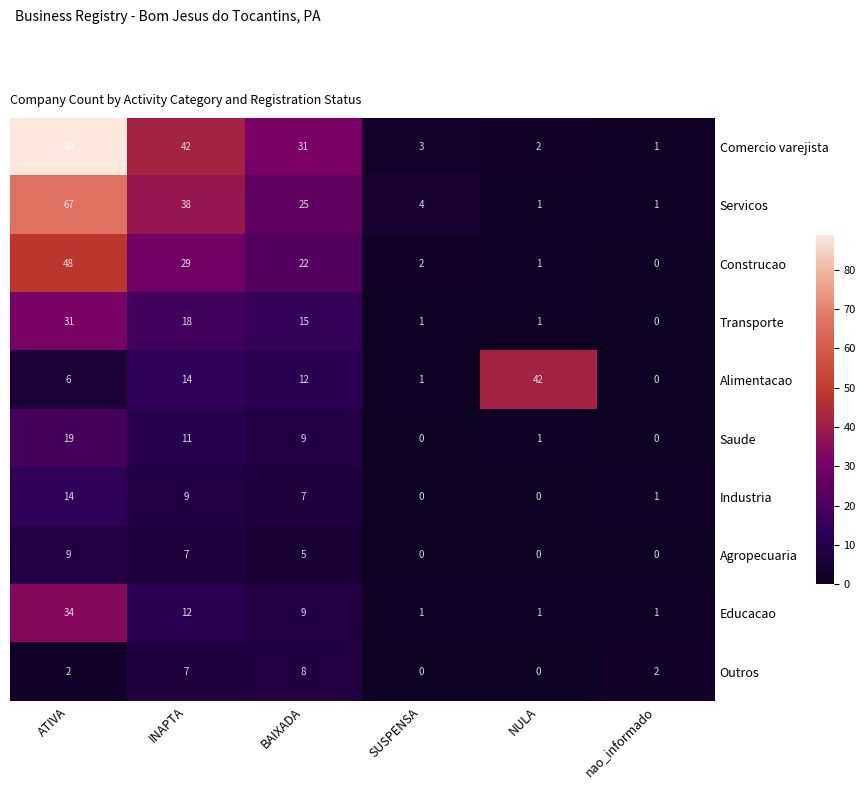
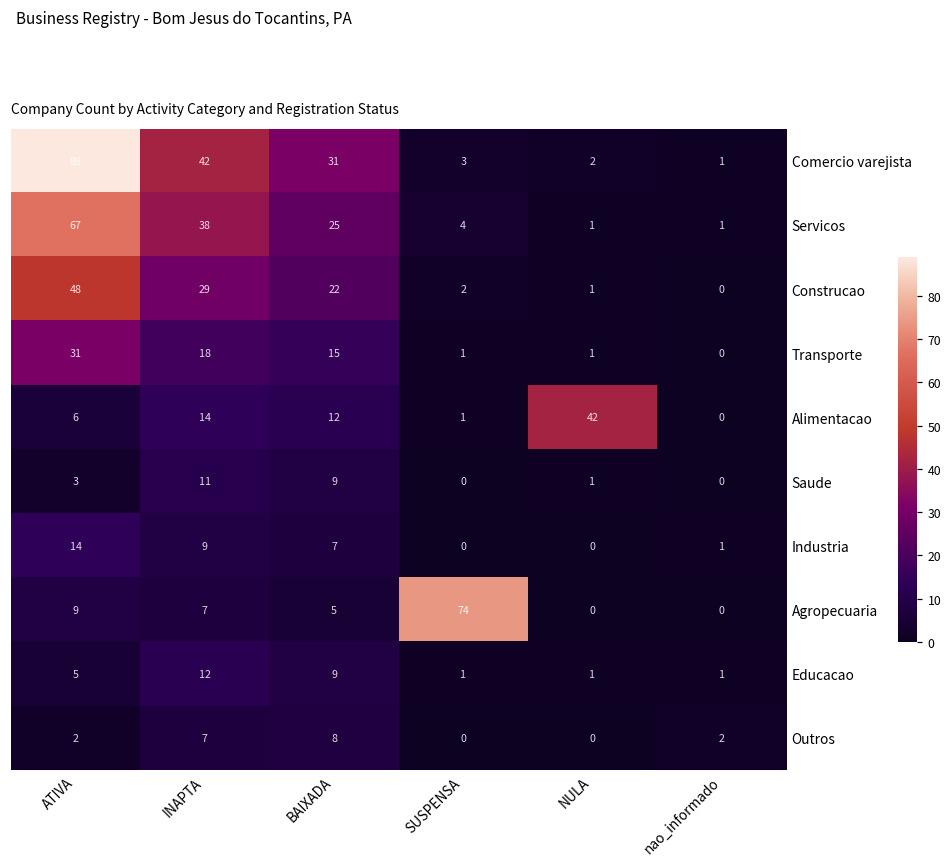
Saude, ATIVA: 19 -> 3
Agropecuaria, SUSPENSA: 0 -> 74
Educacao, ATIVA: 34 -> 5
